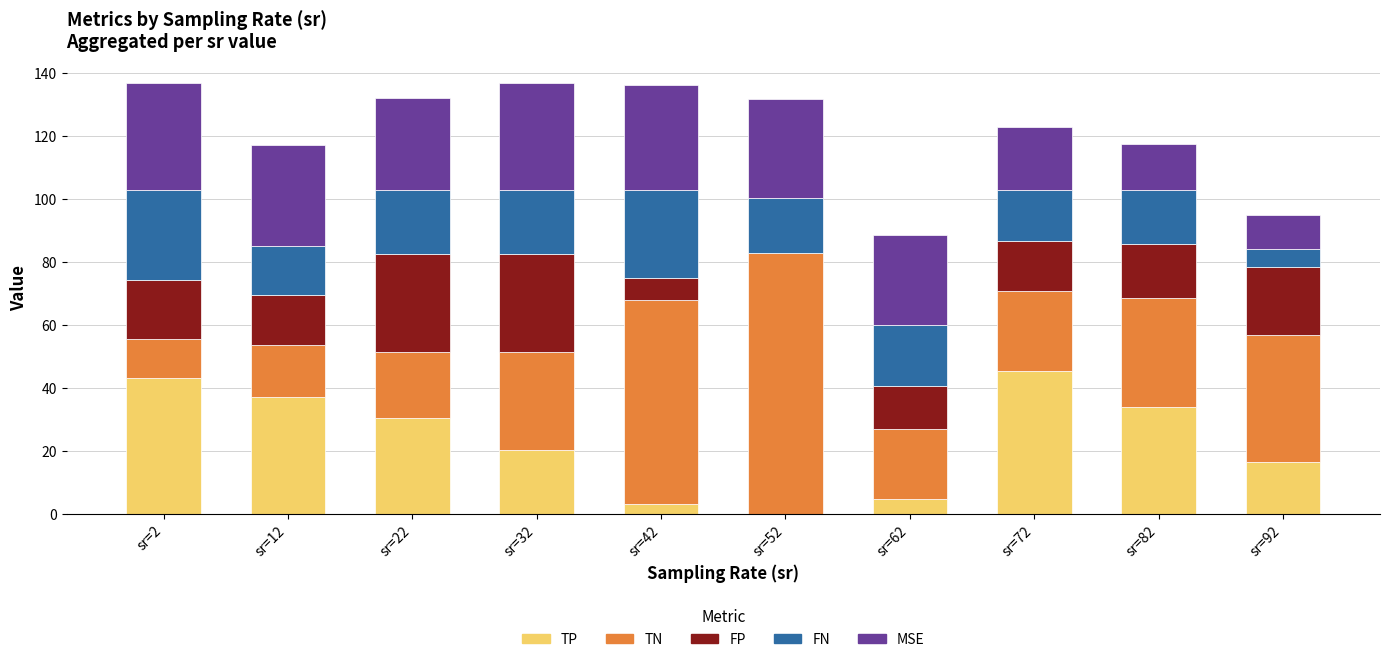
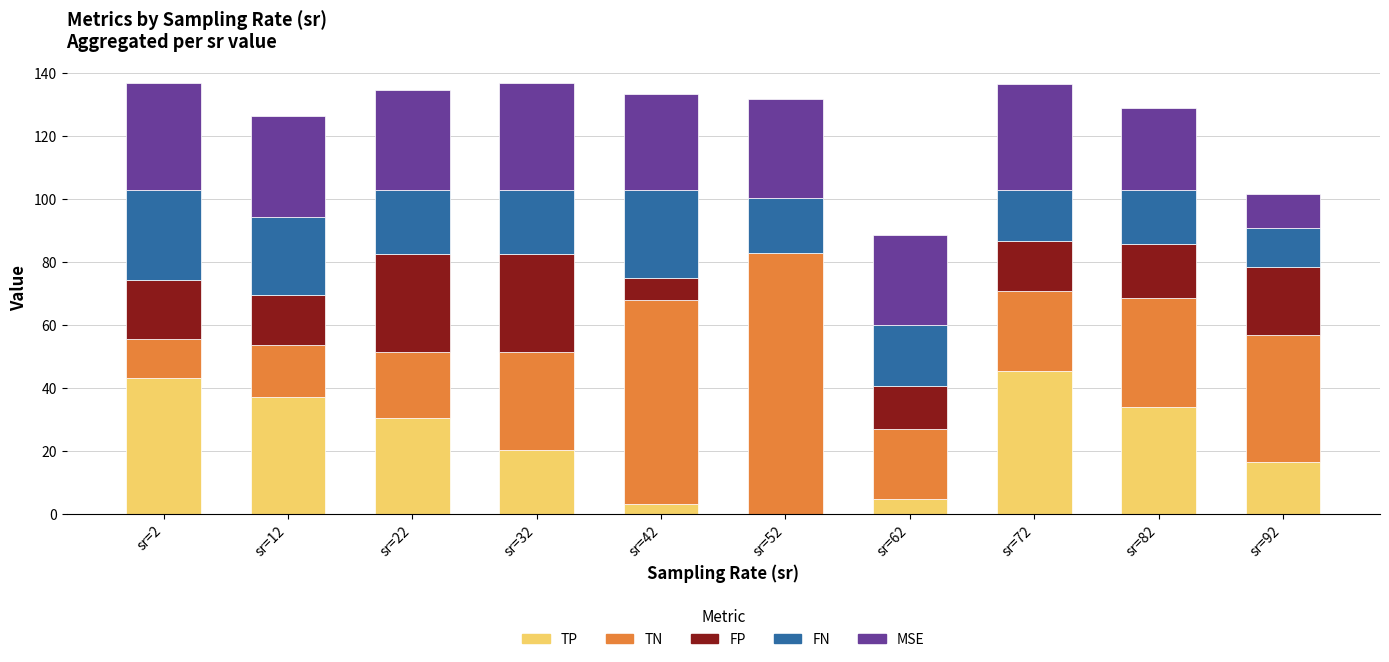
FN, sr=12: 16 -> 25
MSE, sr=22: 29 -> 32
MSE, sr=42: 33 -> 31
MSE, sr=72: 20 -> 34
MSE, sr=82: 14 -> 26
FN, sr=92: 6 -> 12
